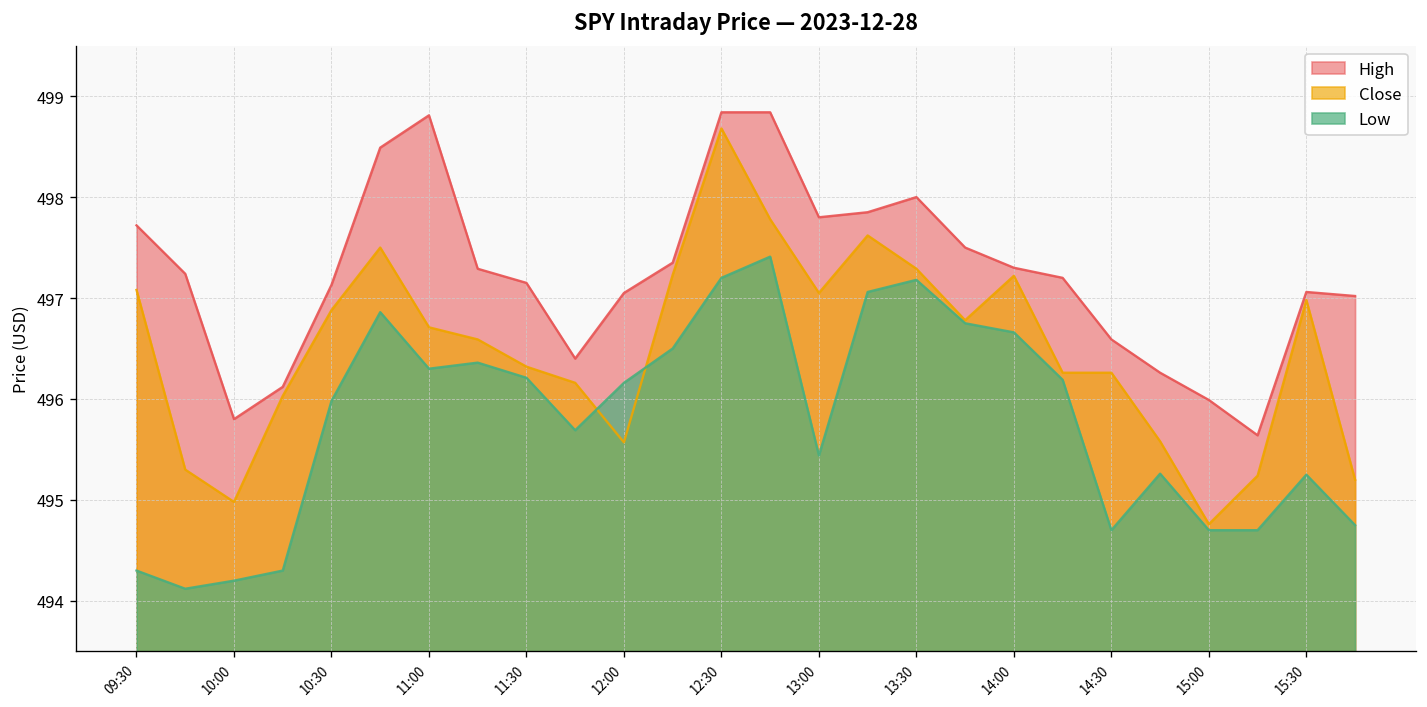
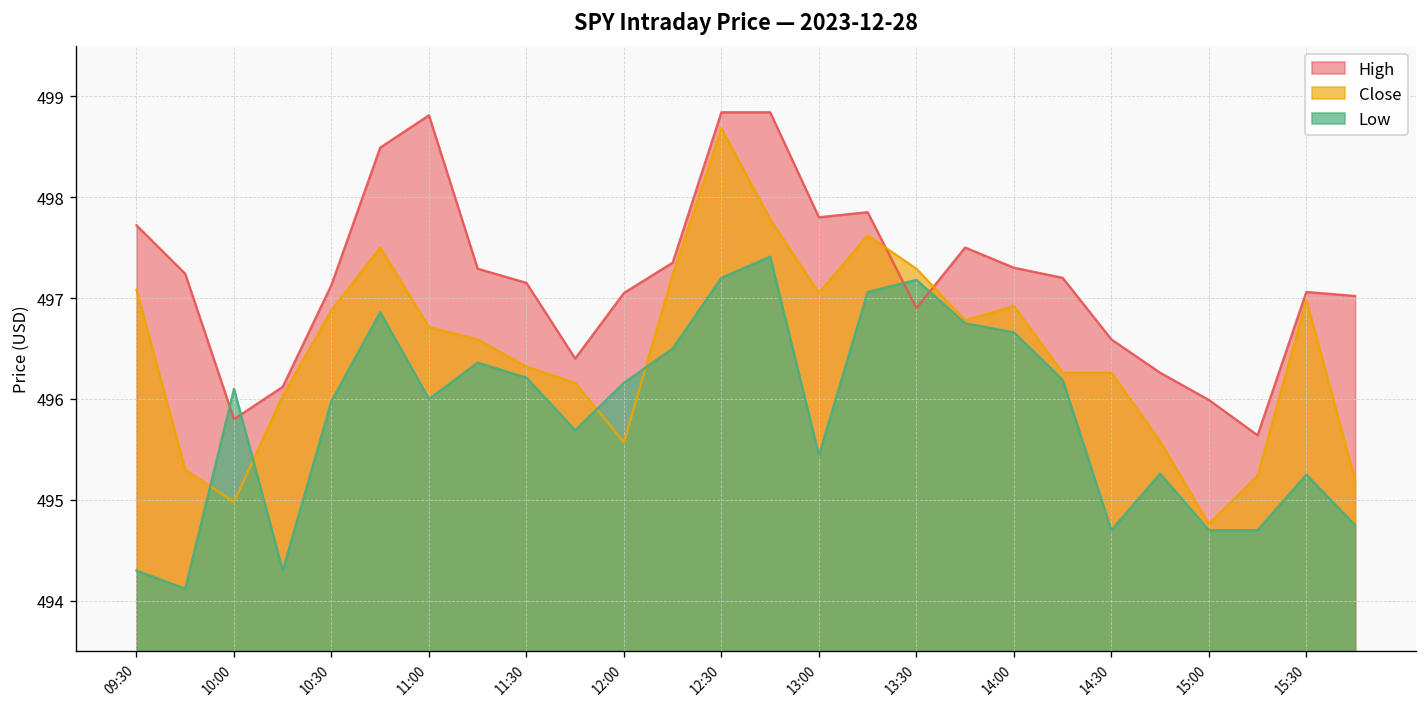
Low, 10:00: 494.2 -> 496.1
Low, 11:00: 496.3 -> 496.0
High, 13:30: 498.0 -> 496.9
Close, 14:00: 497.2 -> 496.9
